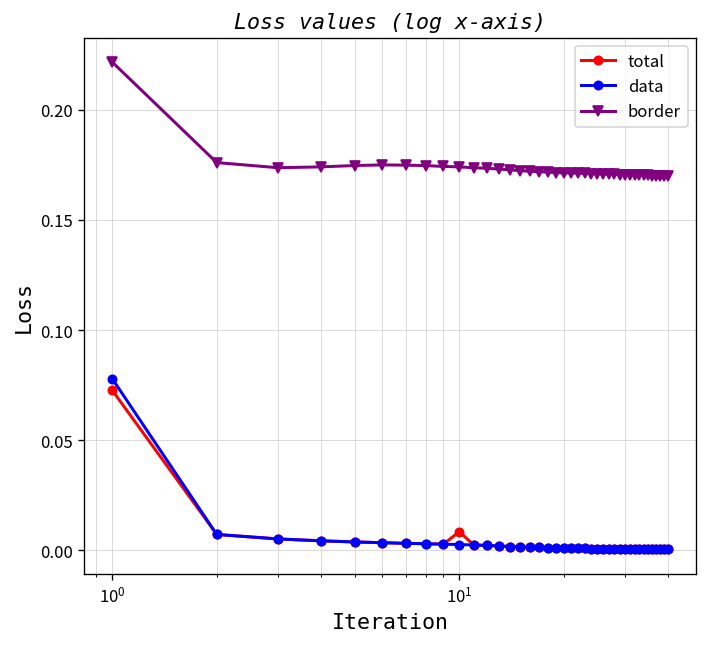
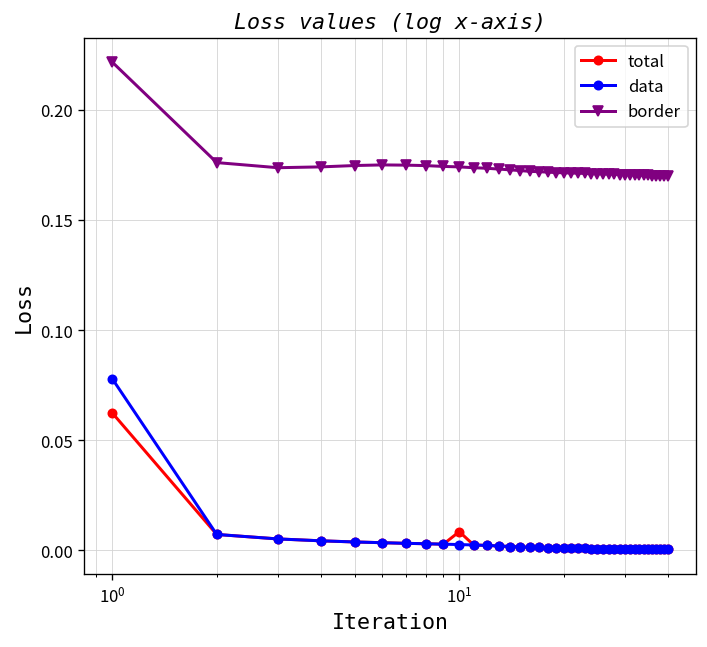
total, 10^0: 0.073 -> 0.062
